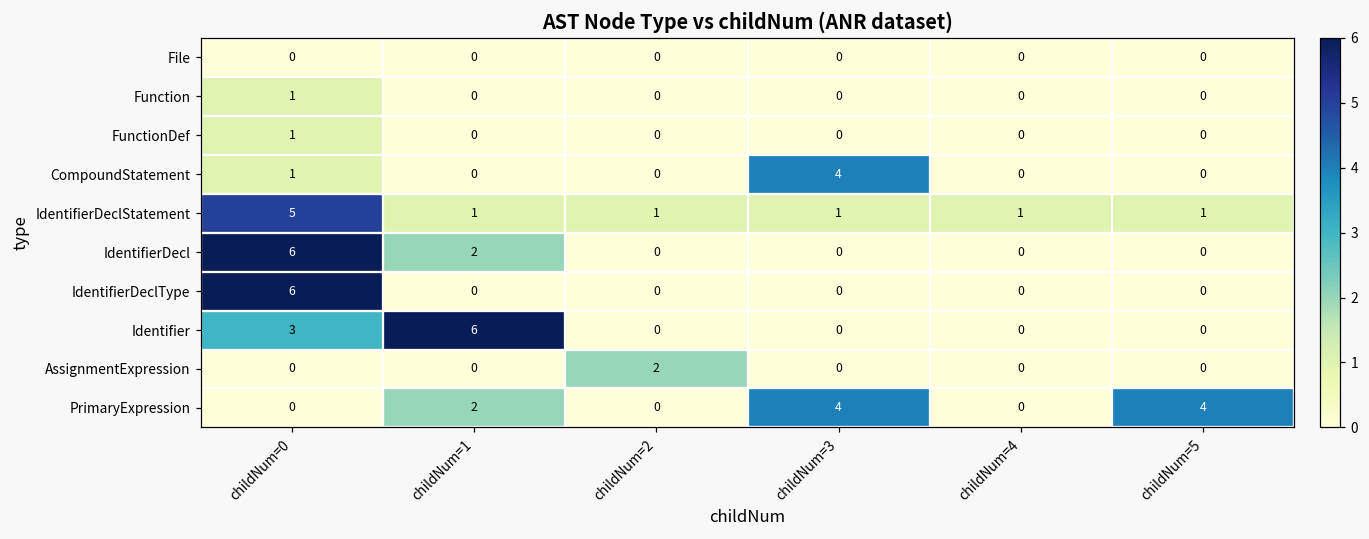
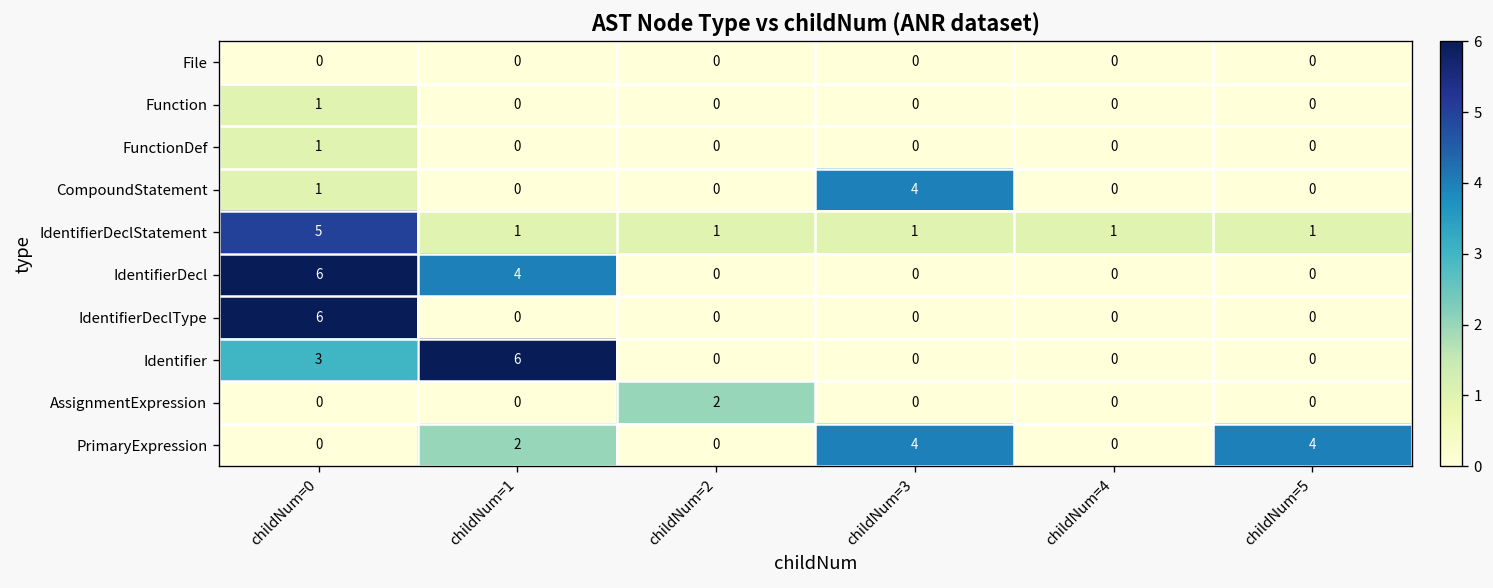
IdentifierDecl, childNum=1: 2 -> 4
